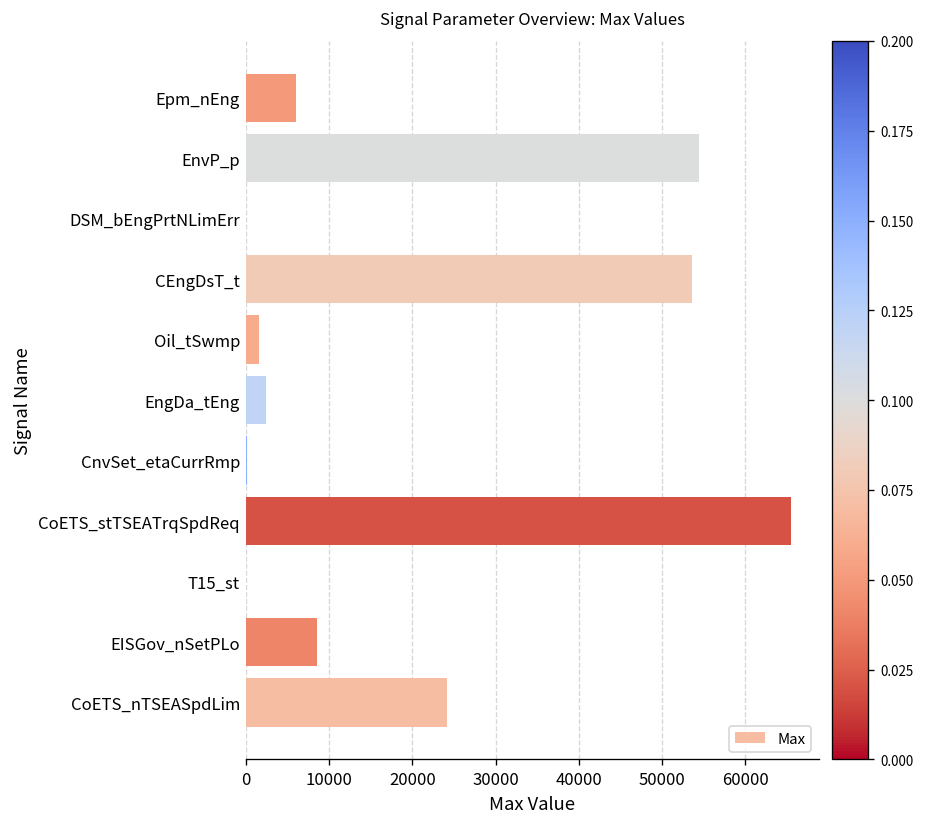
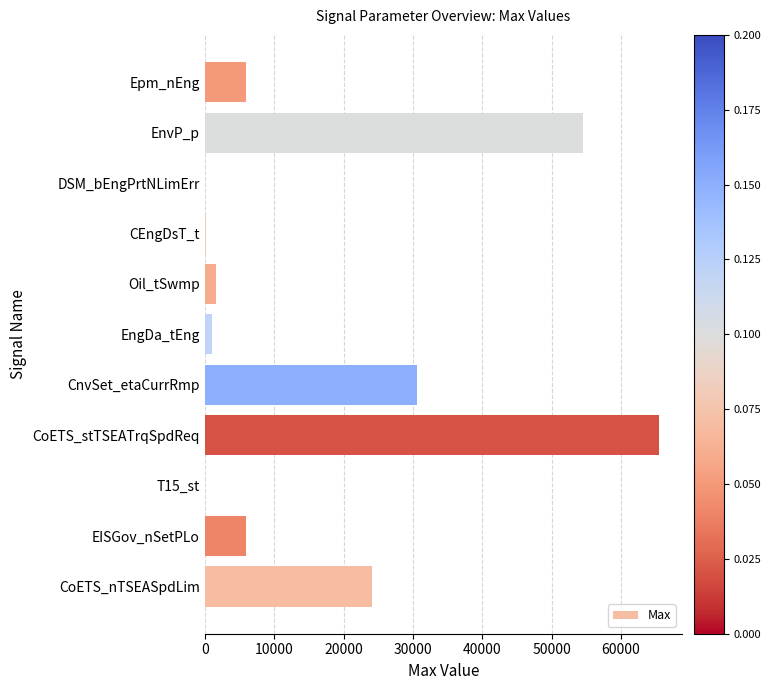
CEngDsT_t: 54000 -> 0
EngDa_tEng: 2000 -> 1000
CnvSet_etaCurrRmp: 0 -> 31000
EISGov_nSetPLo: 9000 -> 6000
